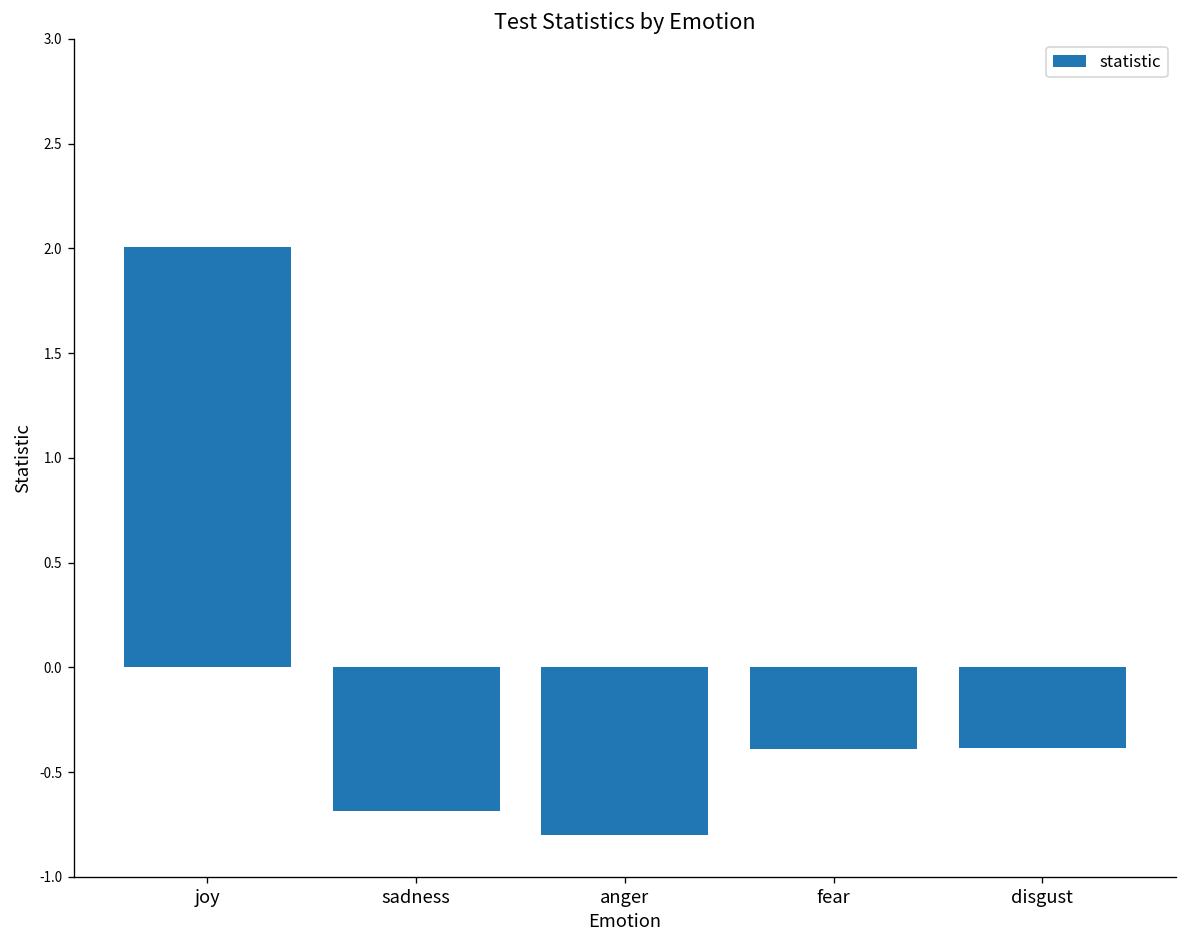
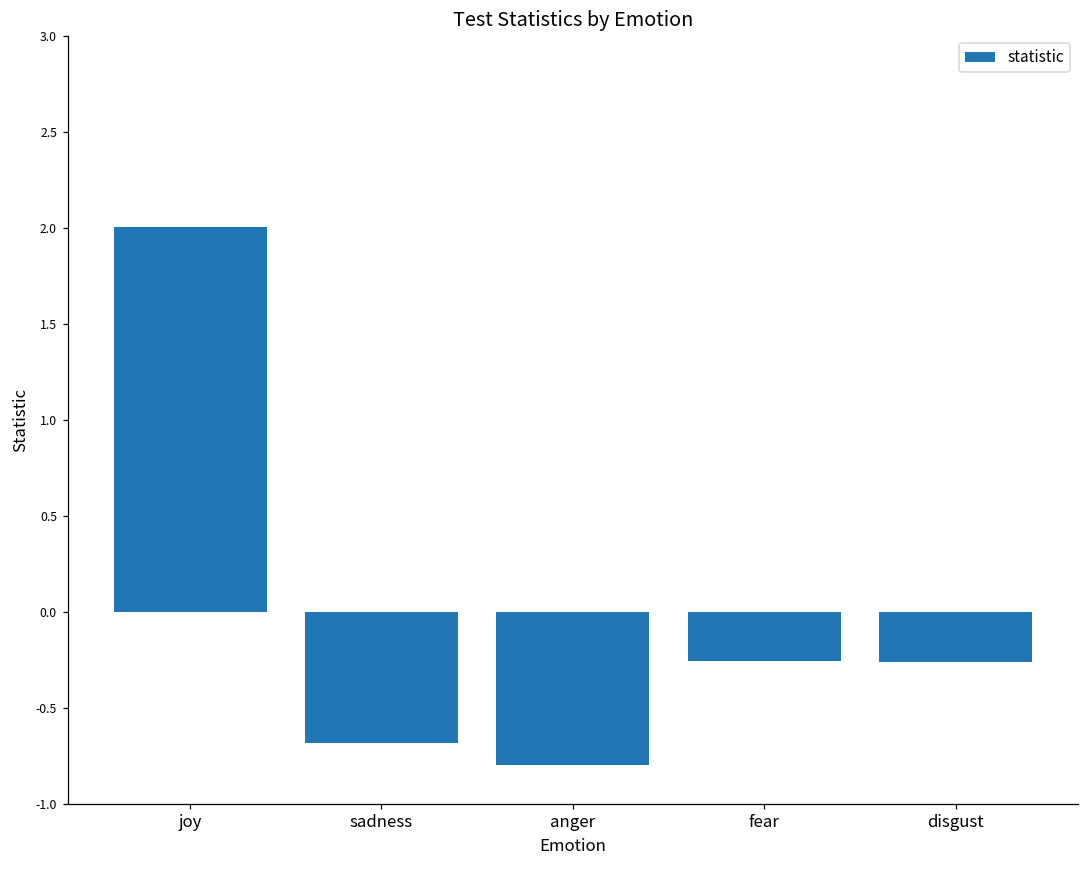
fear: -0.39 -> -0.26
disgust: -0.38 -> -0.26
